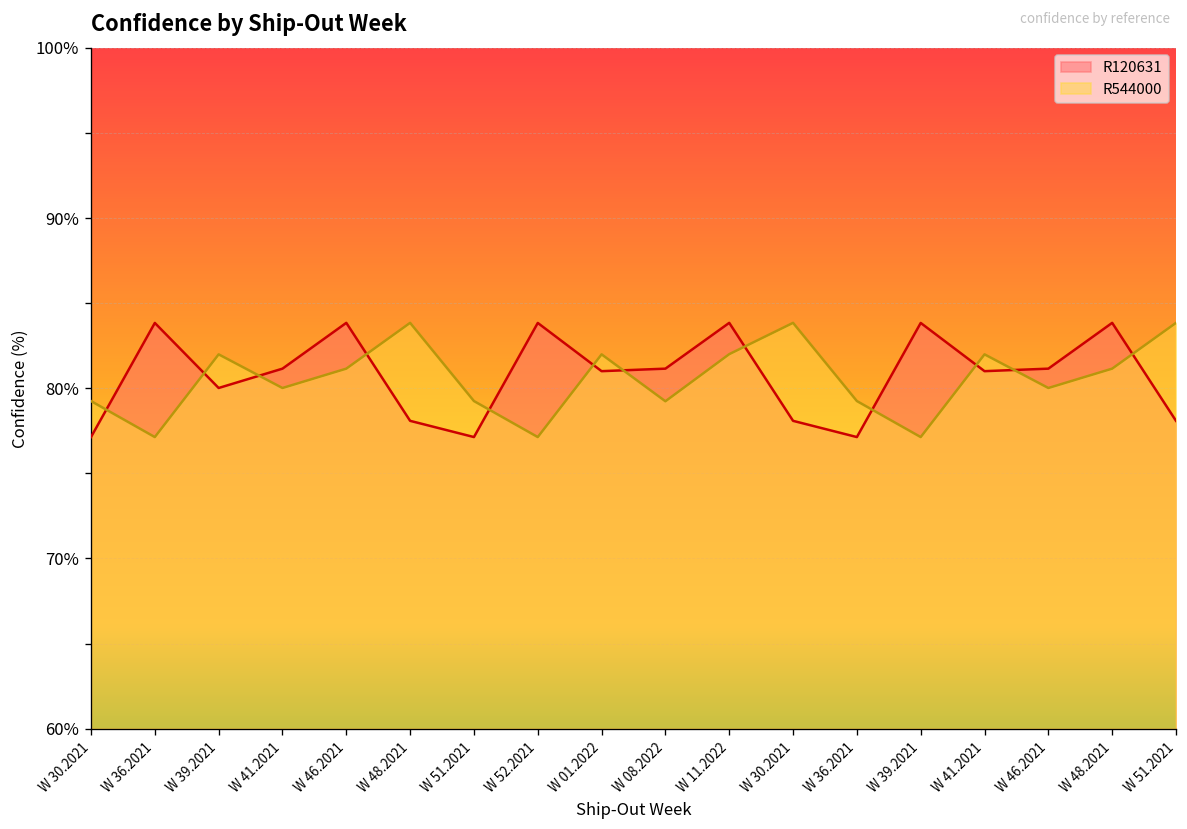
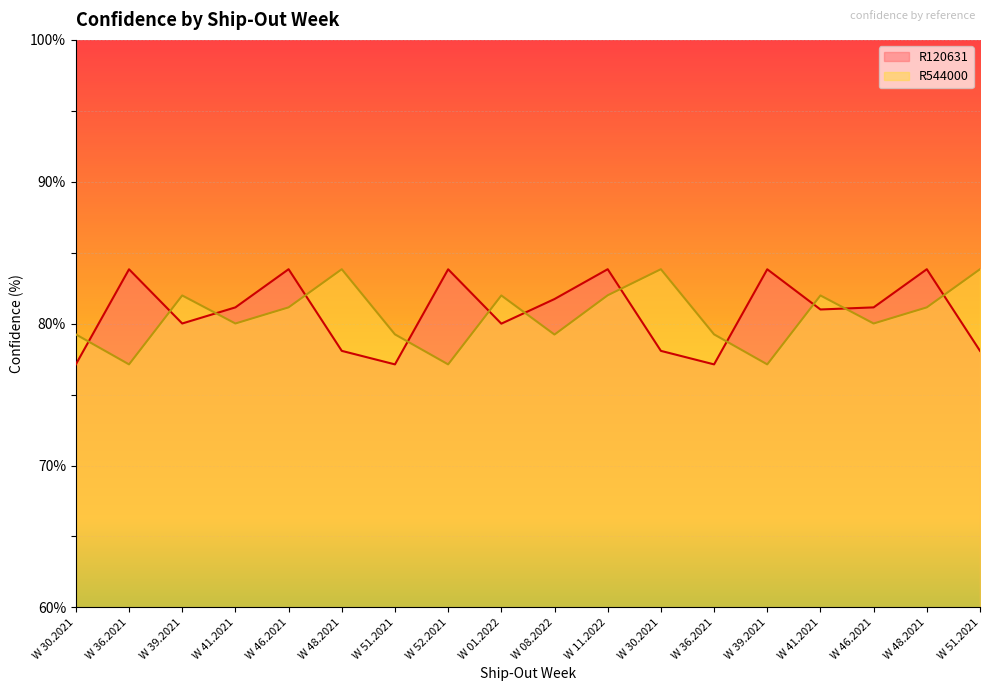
R120631, W 01.2022: 81% -> 80%
R120631, W 08.2022: 81.1% -> 81.7%
